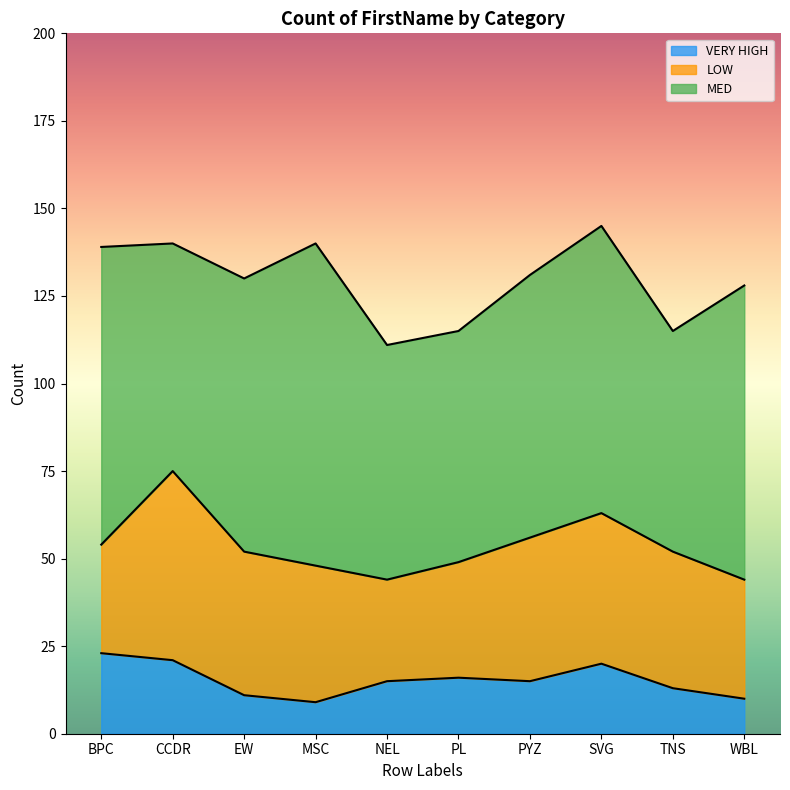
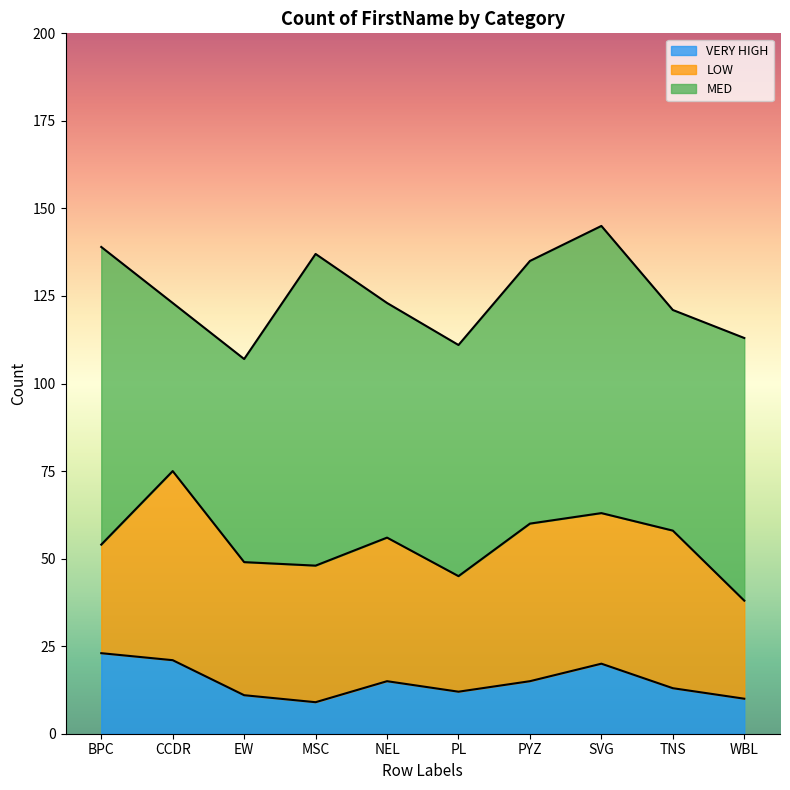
MED, CCDR: 65 -> 48
LOW, EW: 41 -> 38
MED, EW: 78 -> 58
MED, MSC: 92 -> 89
LOW, NEL: 29 -> 41
VERY HIGH, PL: 16 -> 12
LOW, PYZ: 41 -> 45
LOW, TNS: 39 -> 45
LOW, WBL: 34 -> 28
MED, WBL: 84 -> 75
